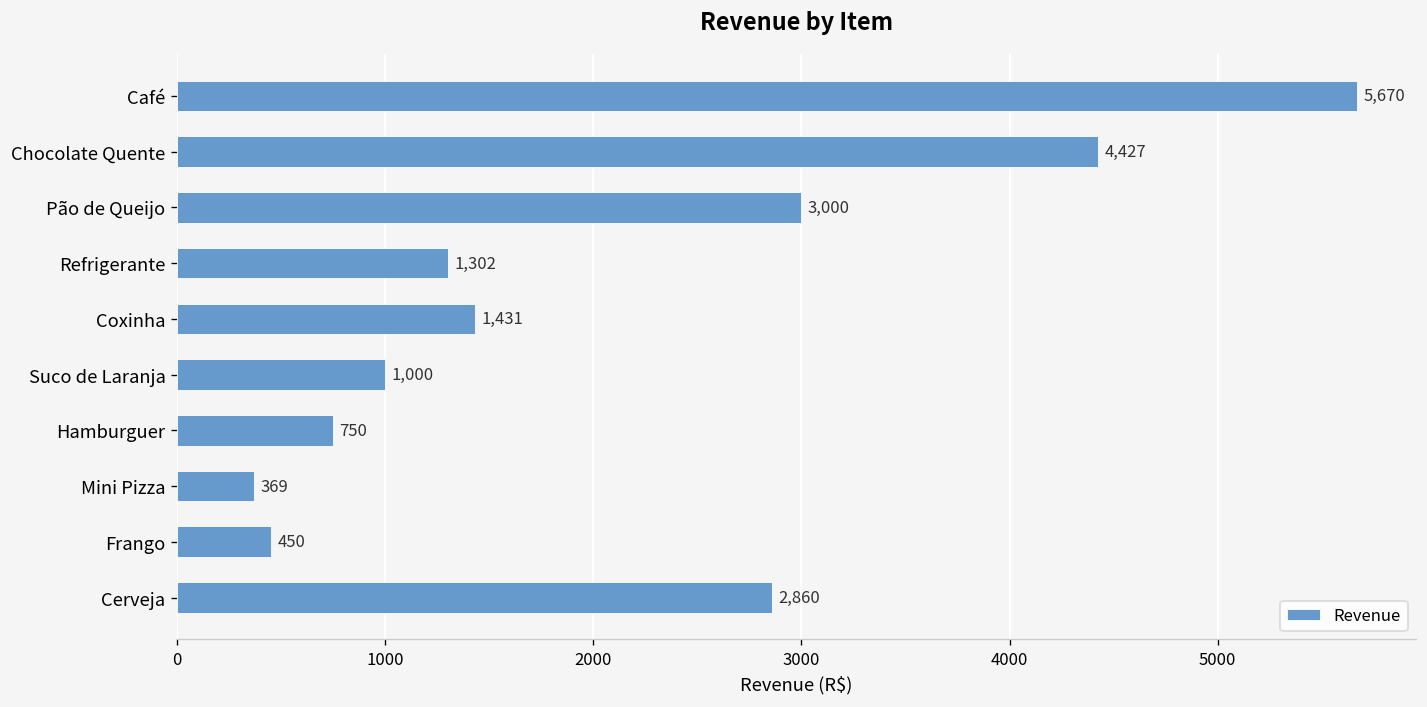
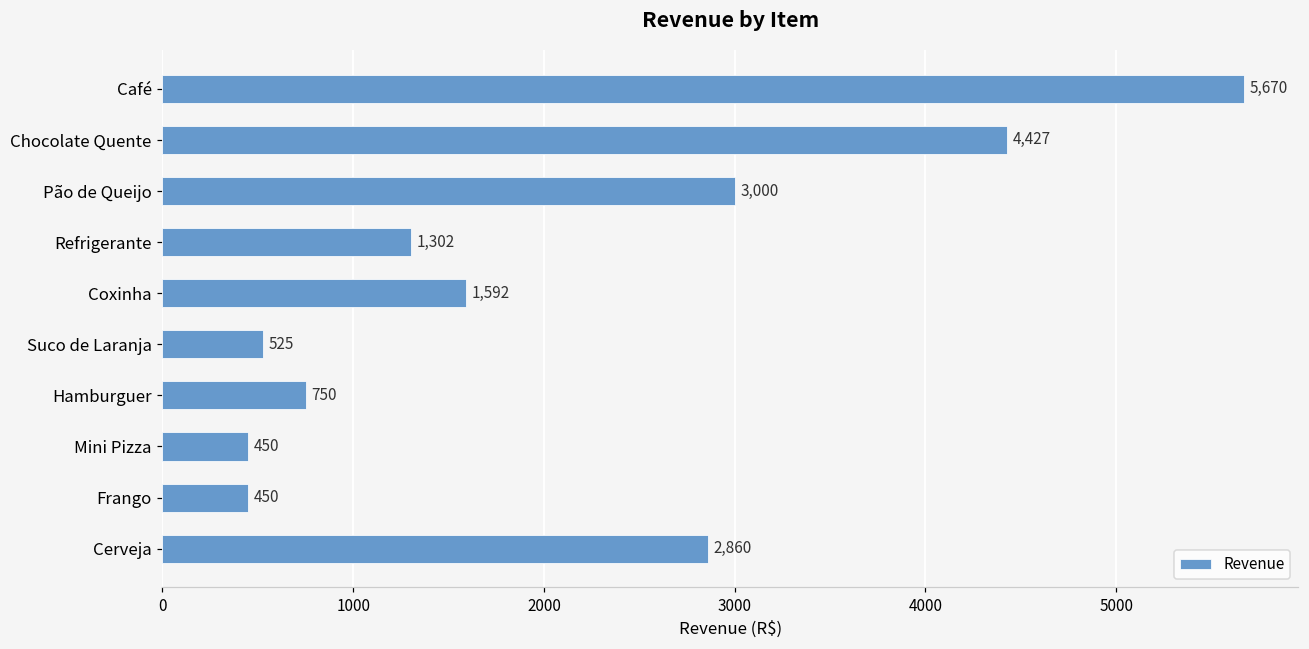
Coxinha: 1,431 -> 1,592
Suco de Laranja: 1,000 -> 525
Mini Pizza: 369 -> 450
